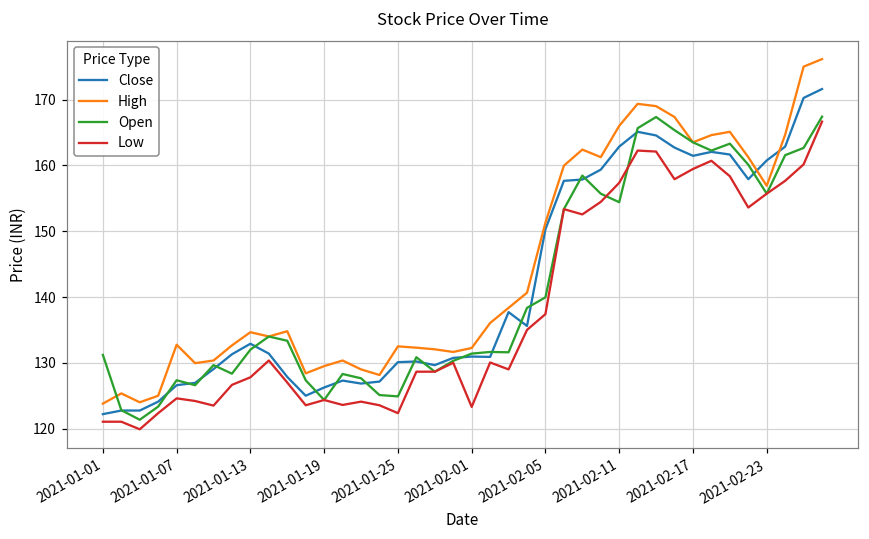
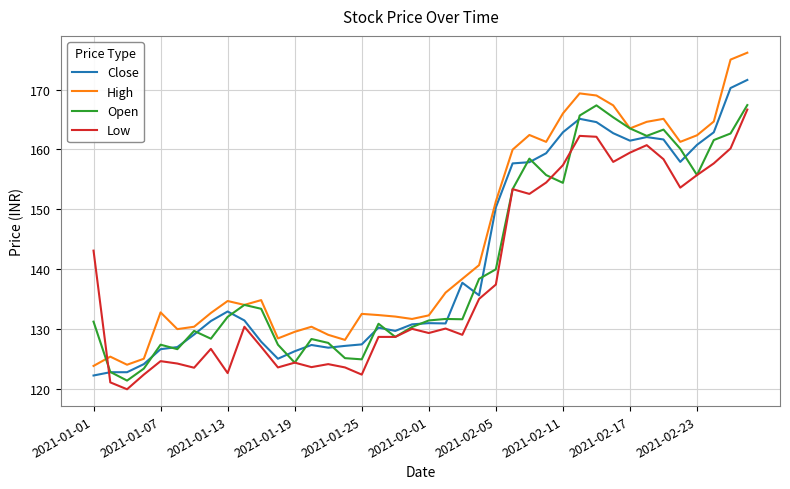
Low, 2021-01-01: 121 -> 143
Low, 2021-01-13: 128 -> 123
Close, 2021-01-25: 130 -> 127
Low, 2021-02-01: 123 -> 129
High, 2021-02-23: 157 -> 162
